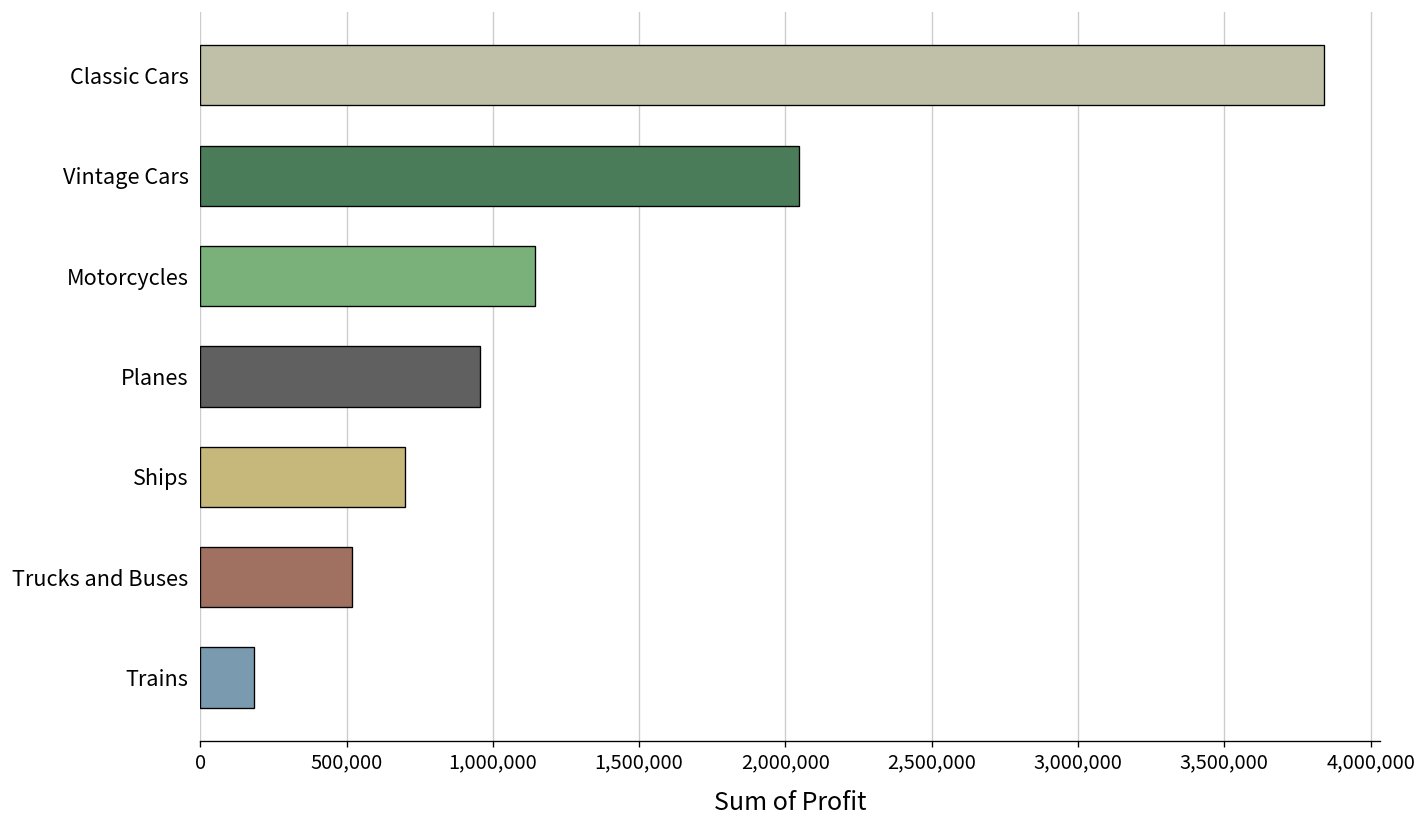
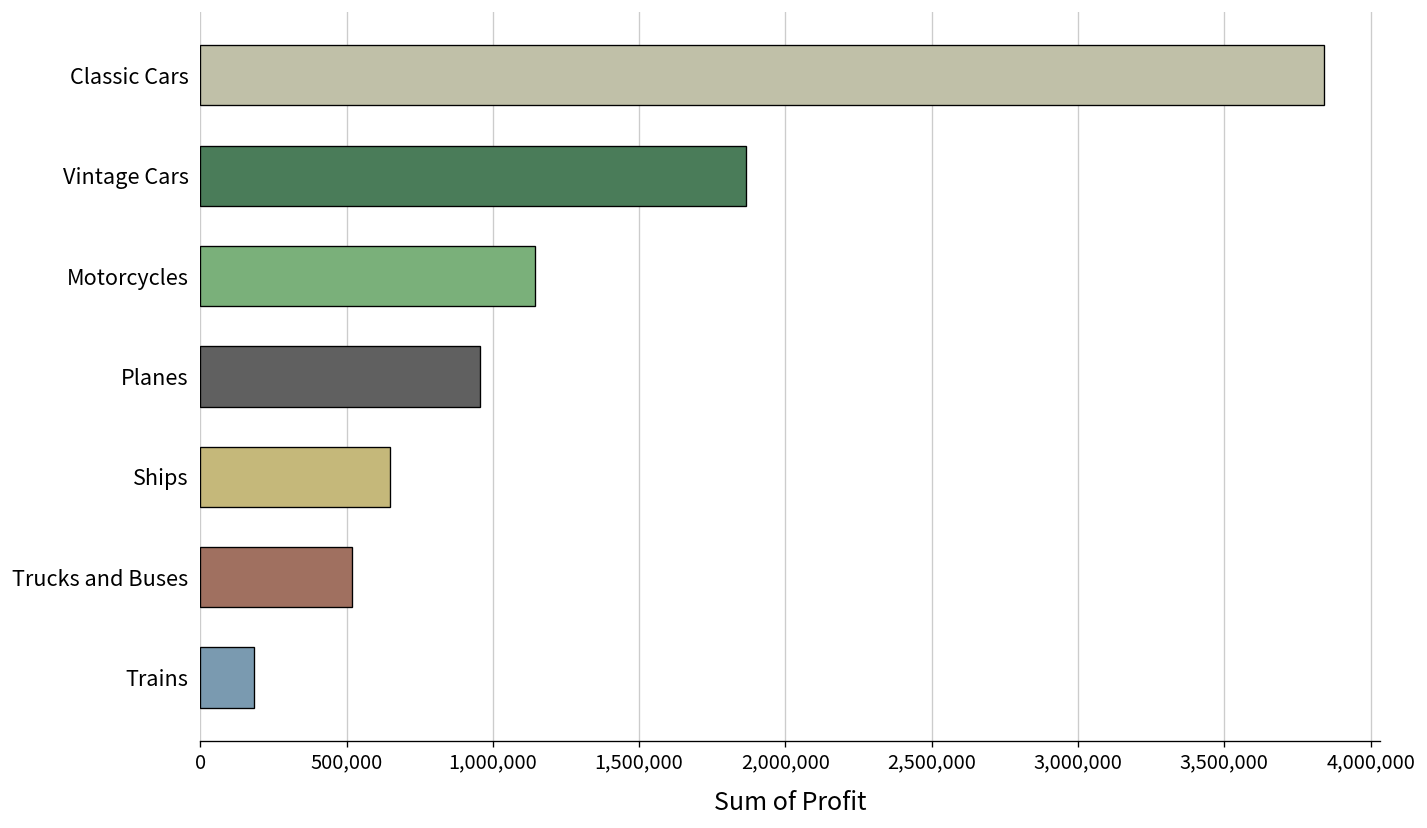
Vintage Cars: 2,050,000 -> 1,870,000
Ships: 700,000 -> 650,000
